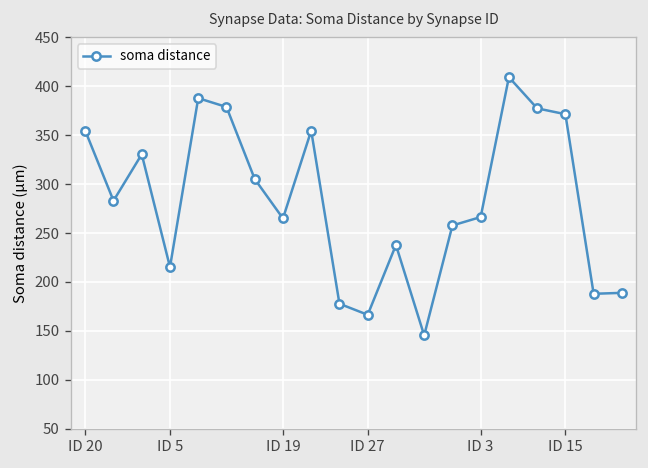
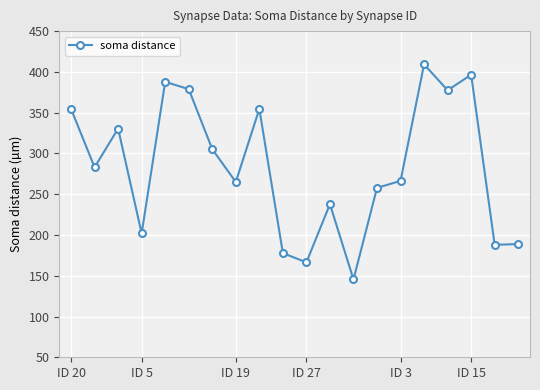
ID 5: 220 -> 200
ID 15: 370 -> 400
